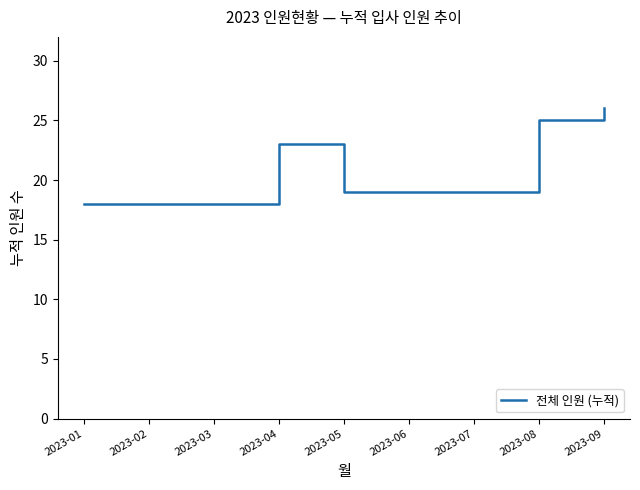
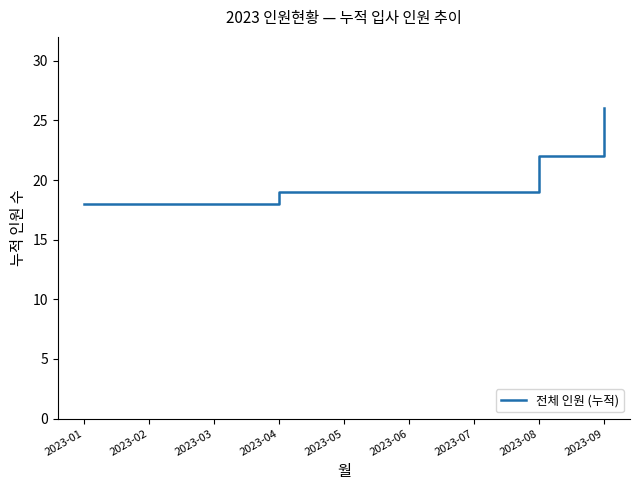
2023-04: 23 -> 19
2023-08: 25 -> 22
